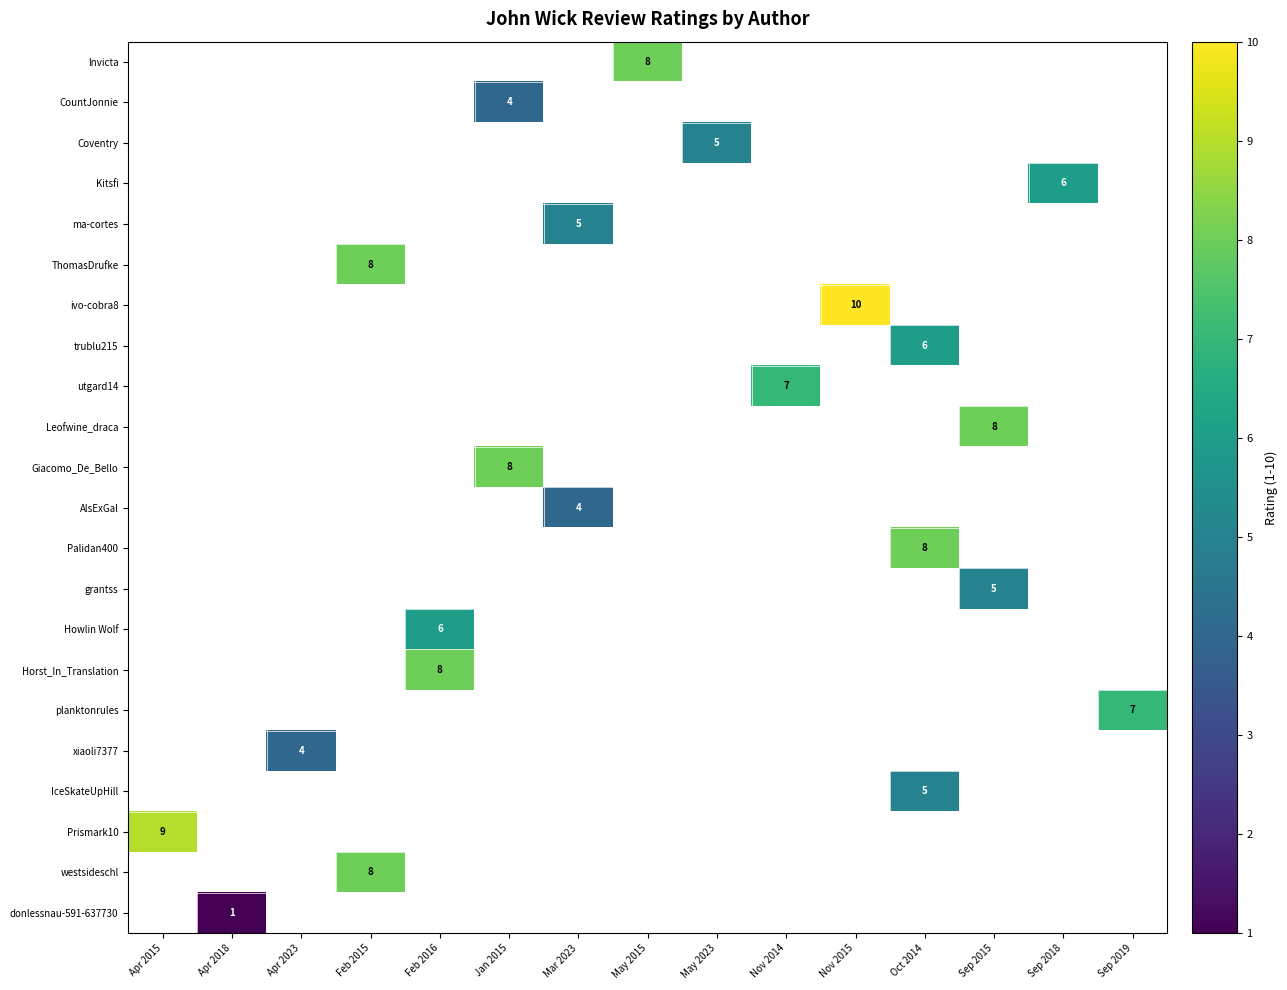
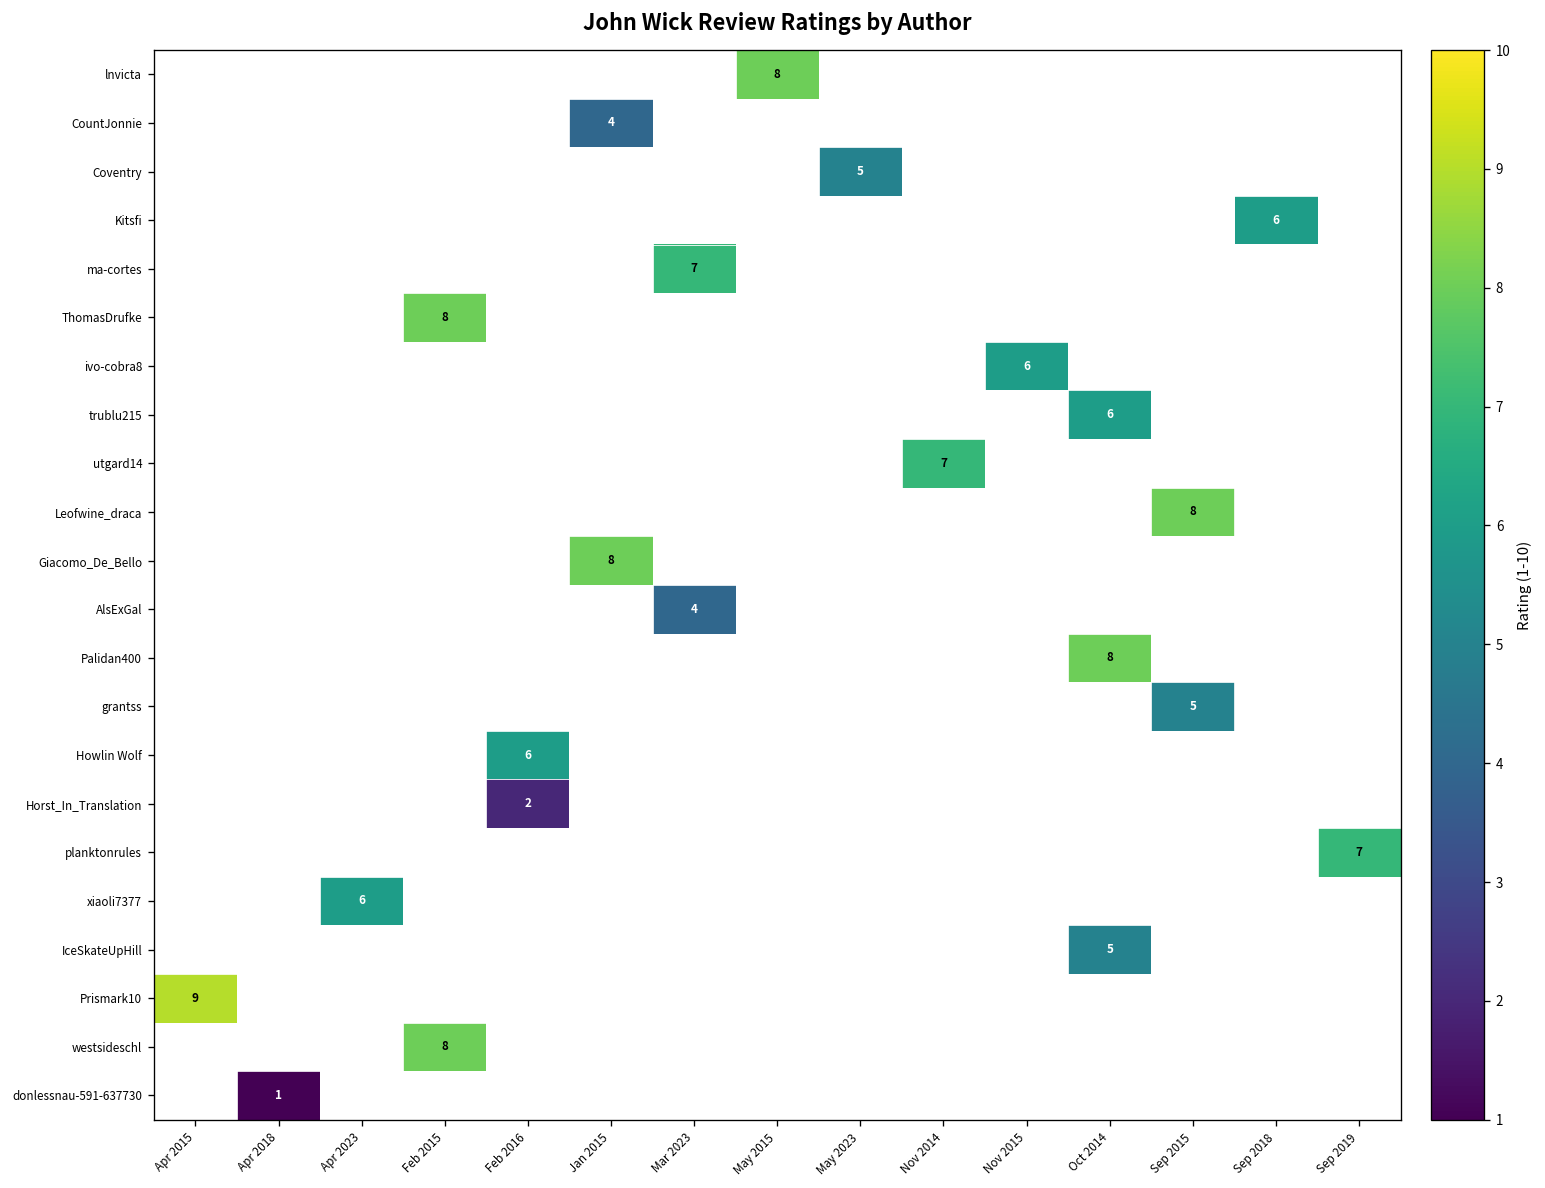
ma-cortes, Mar 2023: 5 -> 7
ivo-cobra8, Nov 2015: 10 -> 6
Horst_In_Translation, Feb 2016: 8 -> 2
xiaoli7377, Apr 2023: 4 -> 6
